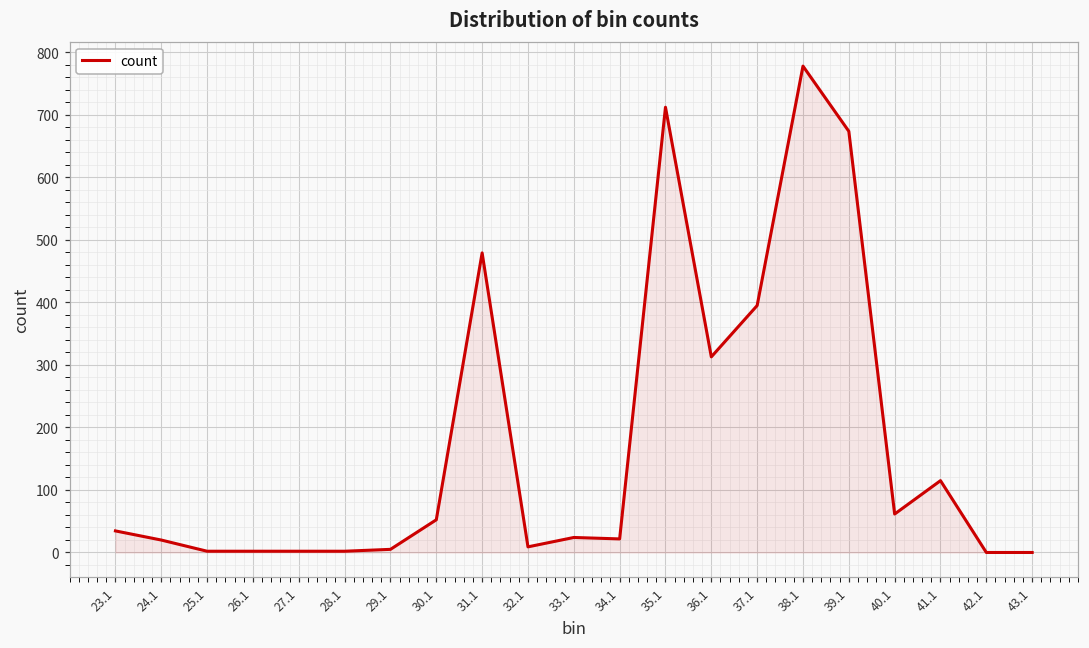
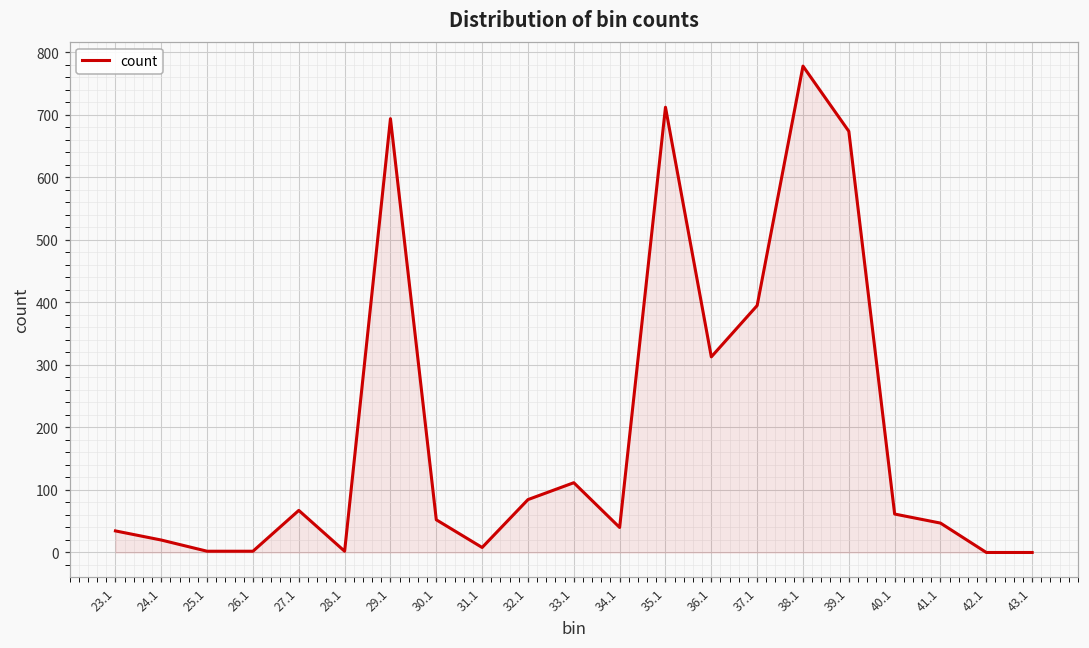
27.1: 0 -> 70
29.1: 10 -> 690
31.1: 480 -> 10
32.1: 10 -> 80
33.1: 20 -> 110
34.1: 20 -> 40
41.1: 110 -> 50
